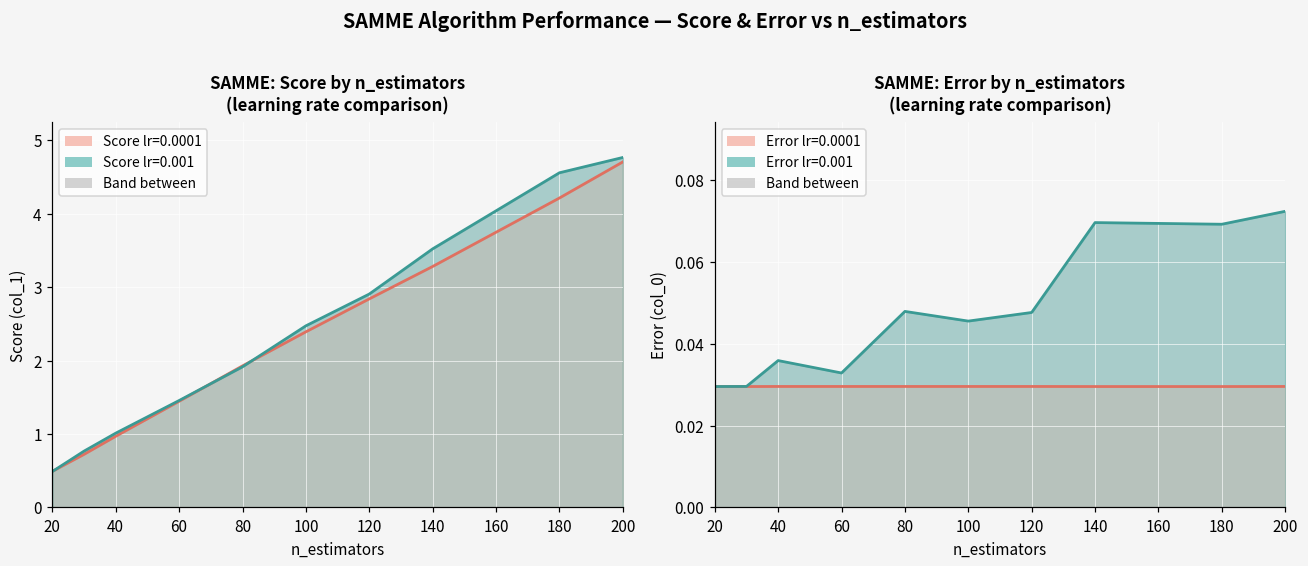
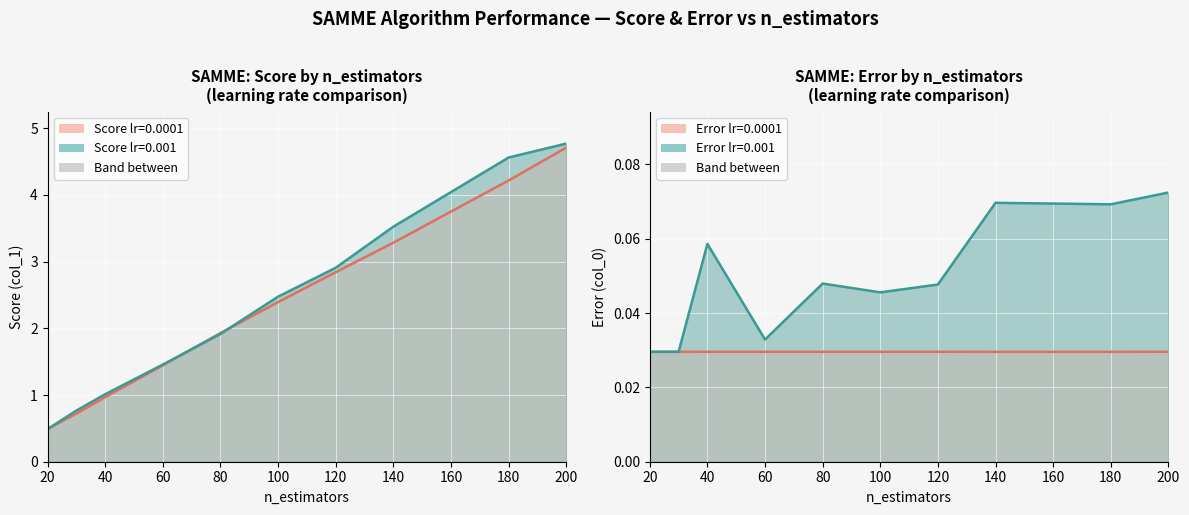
SAMME: Error by n_estimators (learning rate comparison), Error lr=0.001, 40: 0.036 -> 0.059
